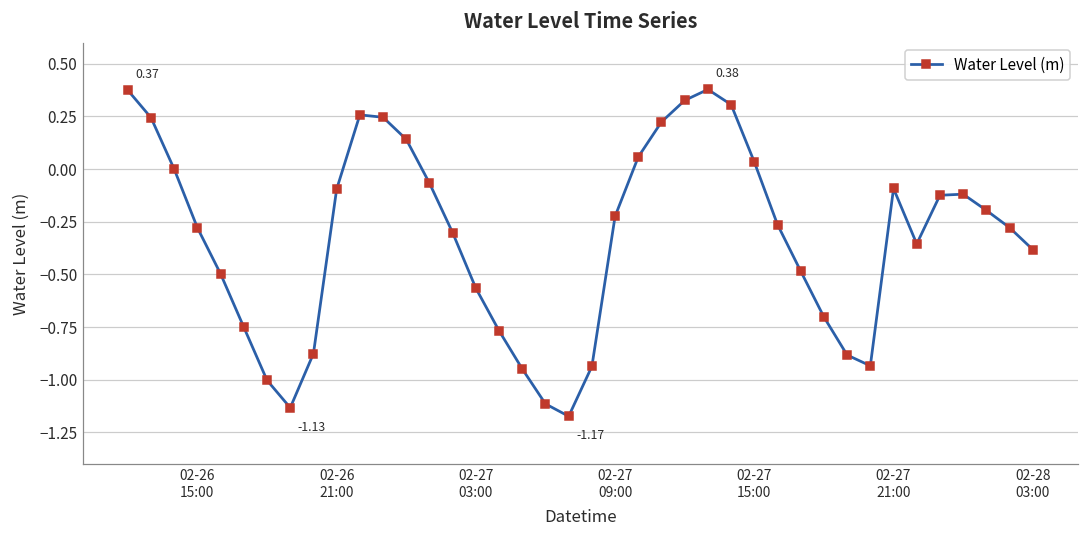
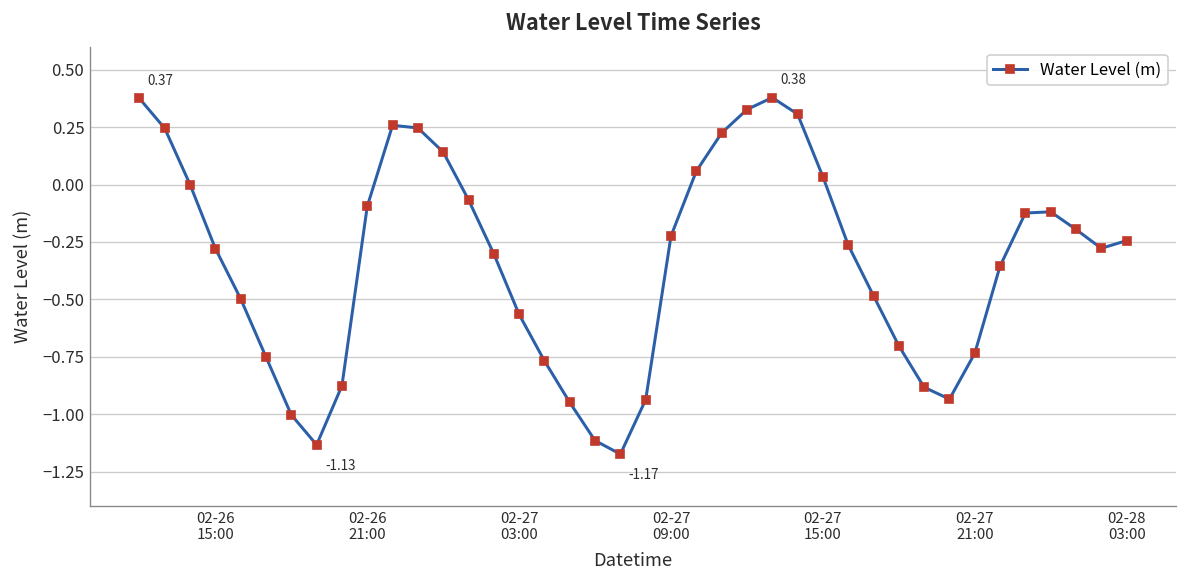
02-27 21:00: -0.09 -> -0.73
02-28 03:00: -0.38 -> -0.24
